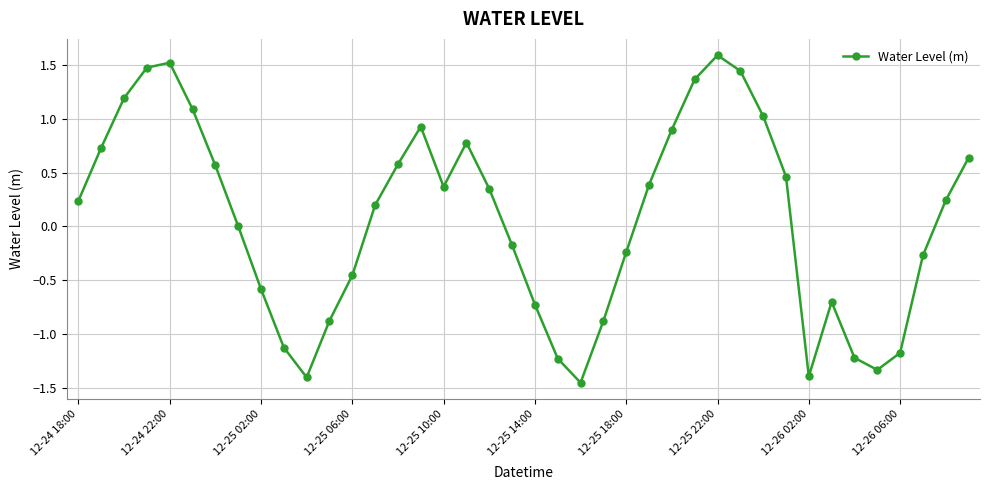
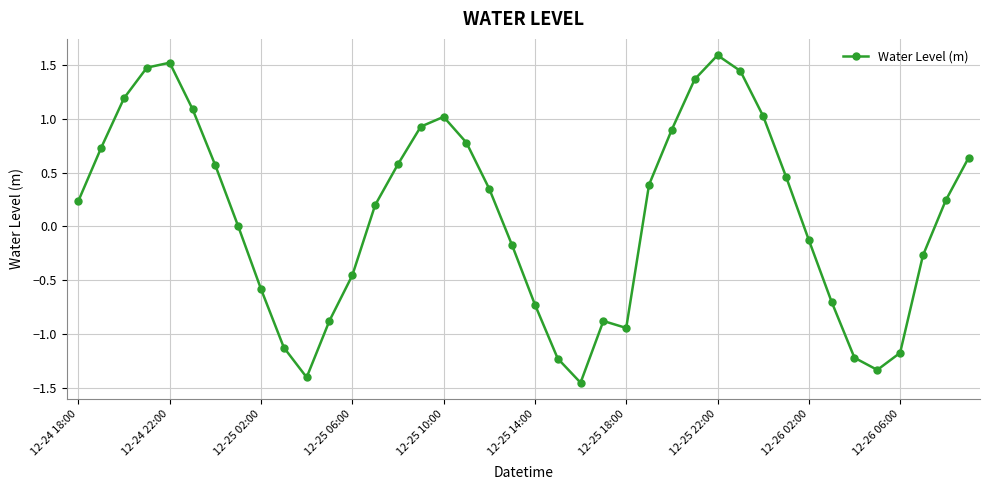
12-25 10:00: 0.37 -> 1.02
12-25 18:00: -0.24 -> -0.95
12-26 02:00: -1.40 -> -0.13
